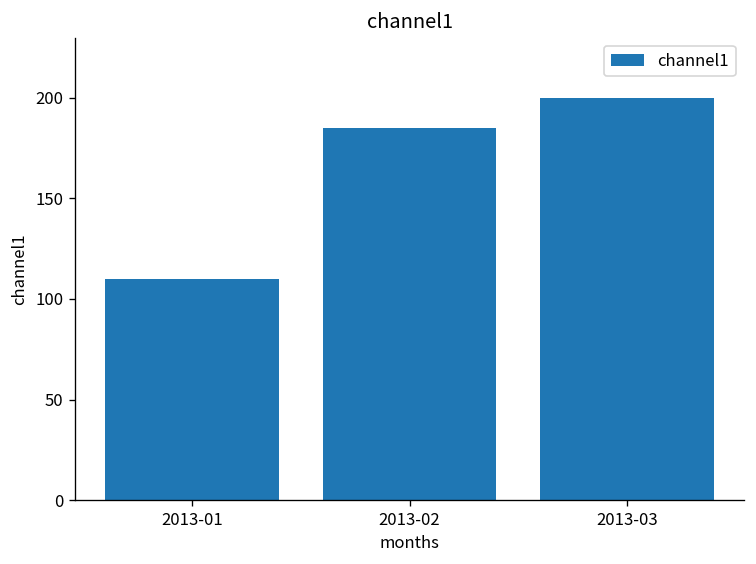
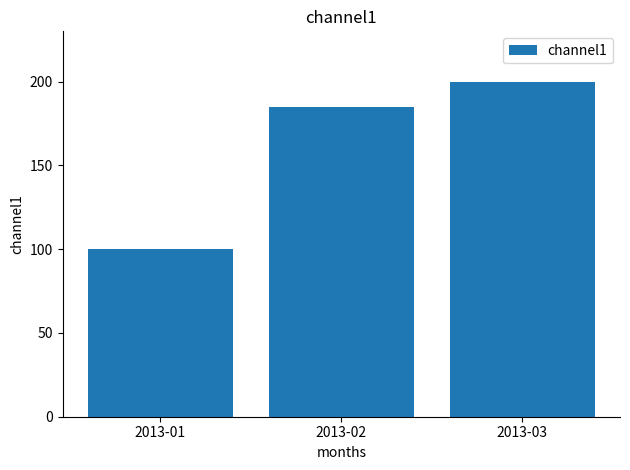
2013-01: 110 -> 100
